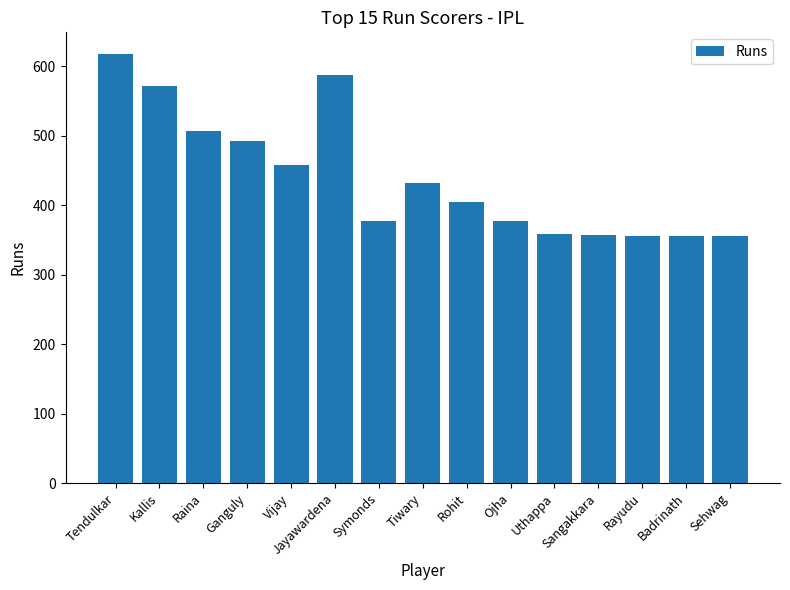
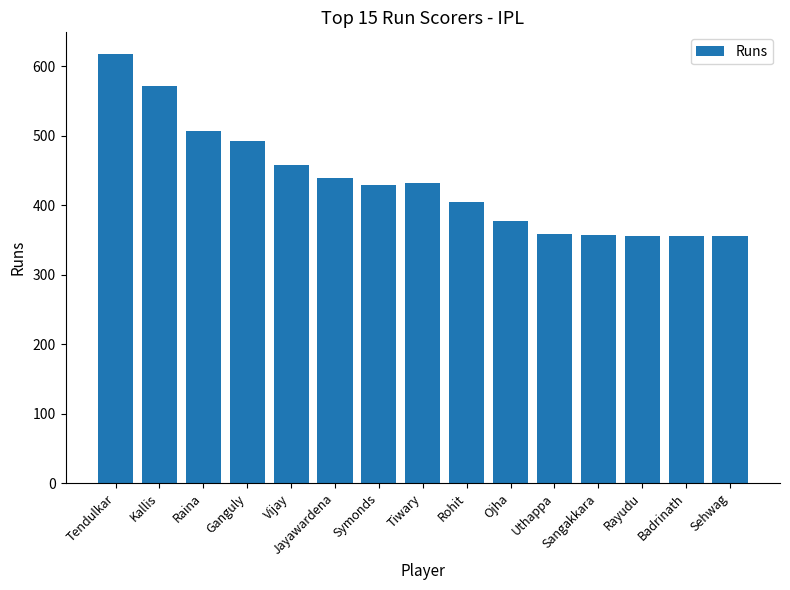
Jayawardena: 590 -> 440
Symonds: 380 -> 430
